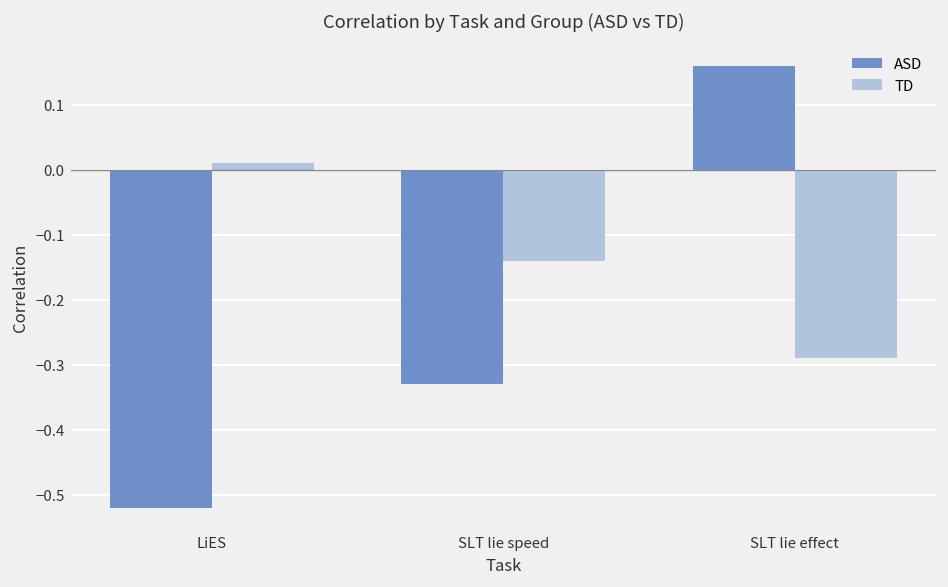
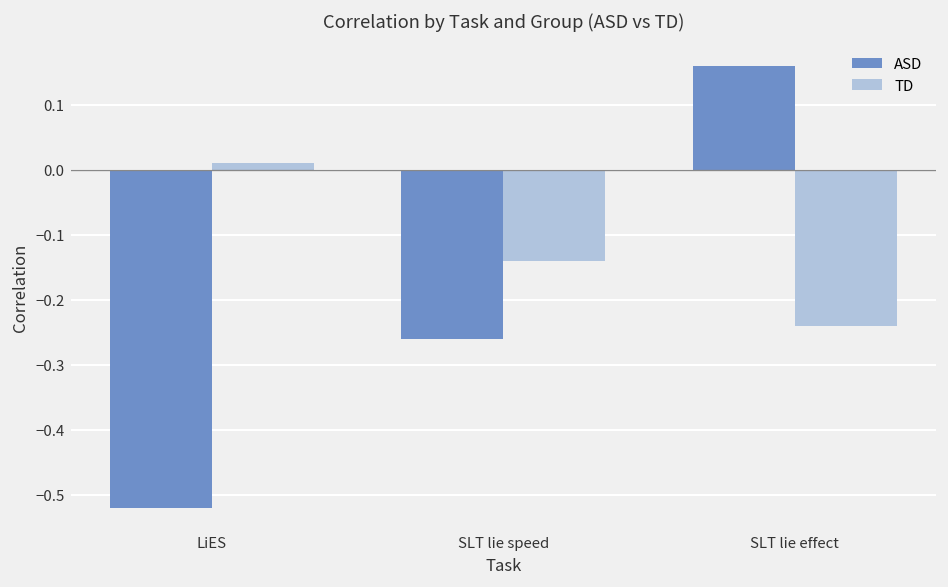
ASD, SLT lie speed: -0.33 -> -0.26
TD, SLT lie effect: -0.29 -> -0.24
